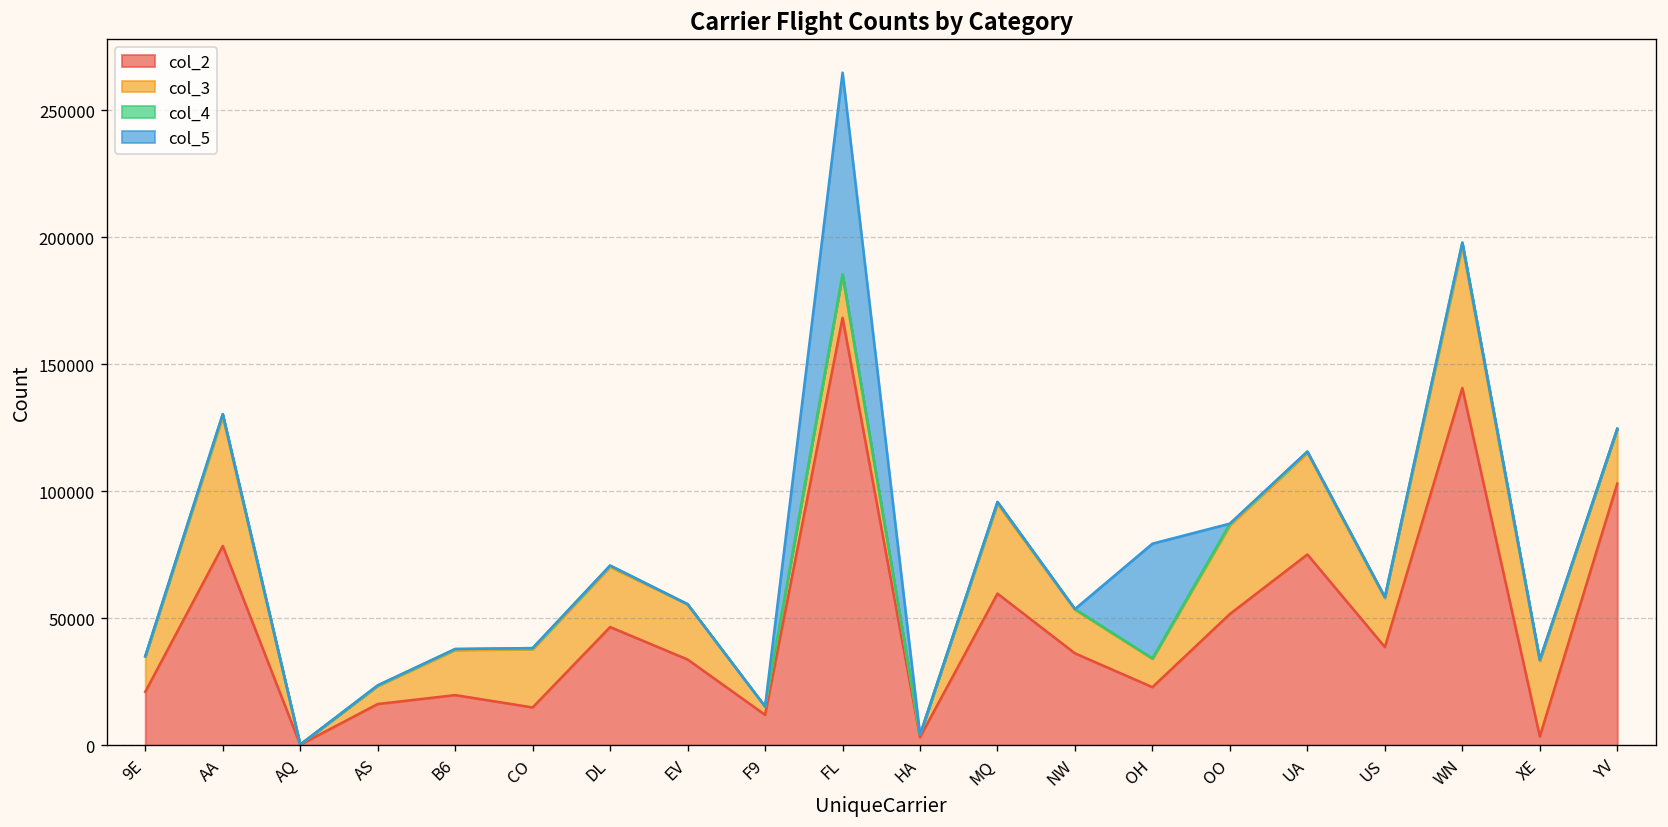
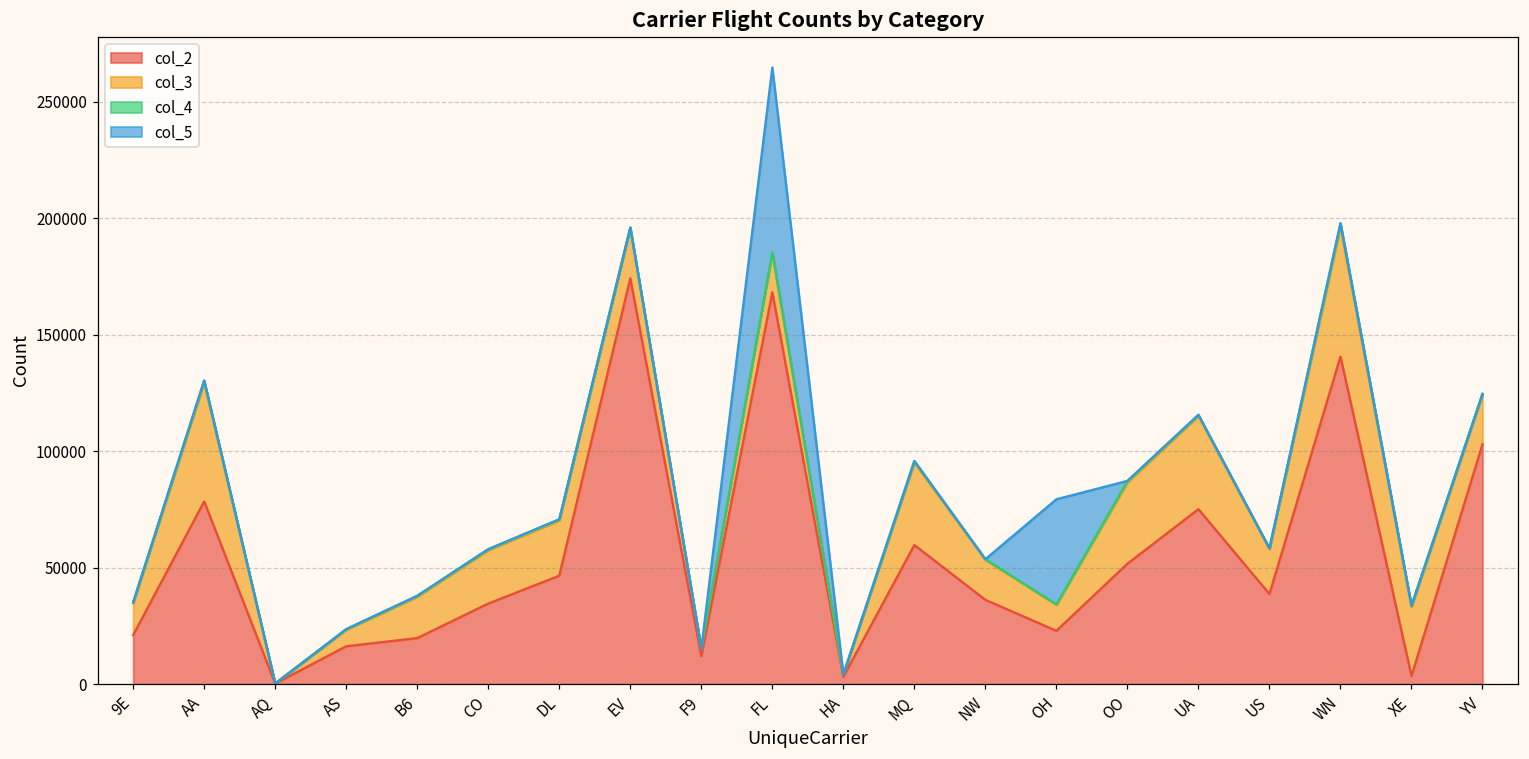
col_2, CO: 15000 -> 35000
col_2, EV: 34000 -> 174000
